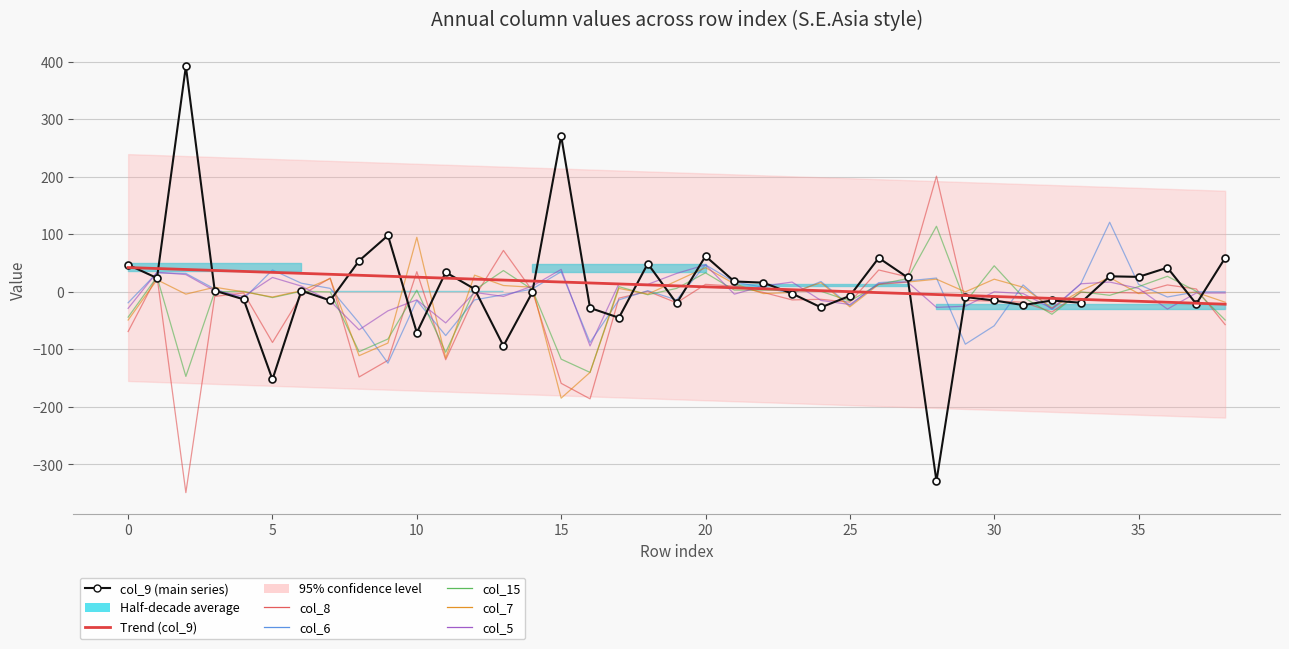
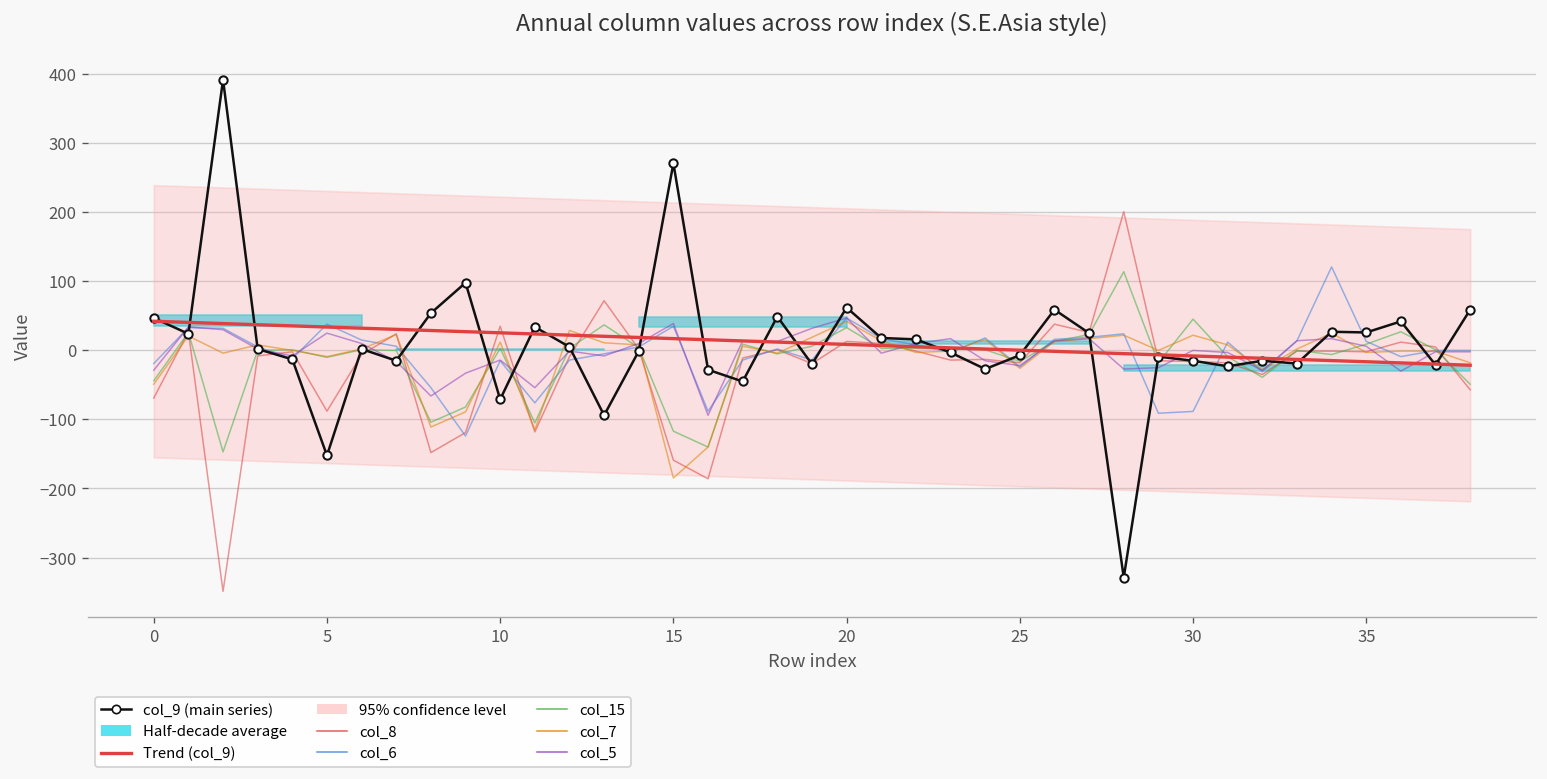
col_7, 10: 90 -> 10
col_6, 30: -60 -> -90
